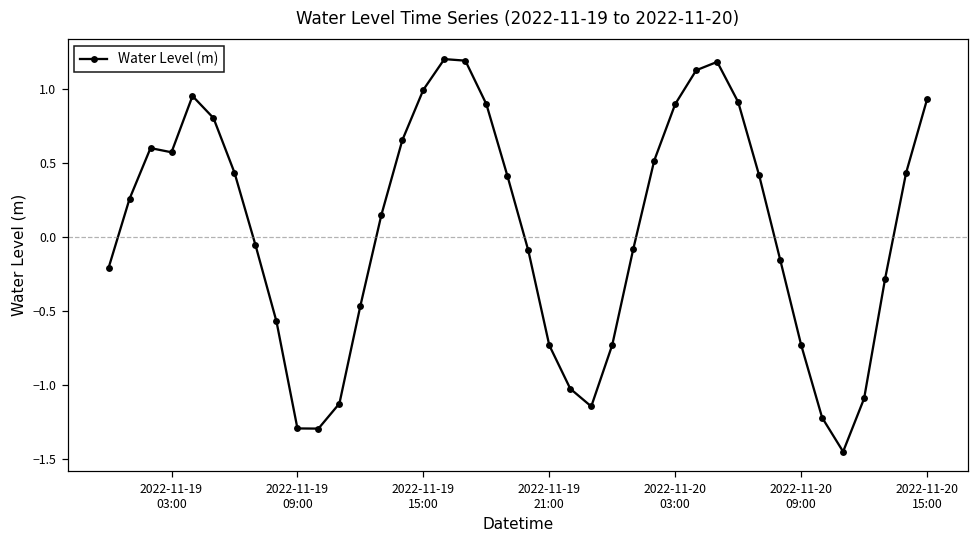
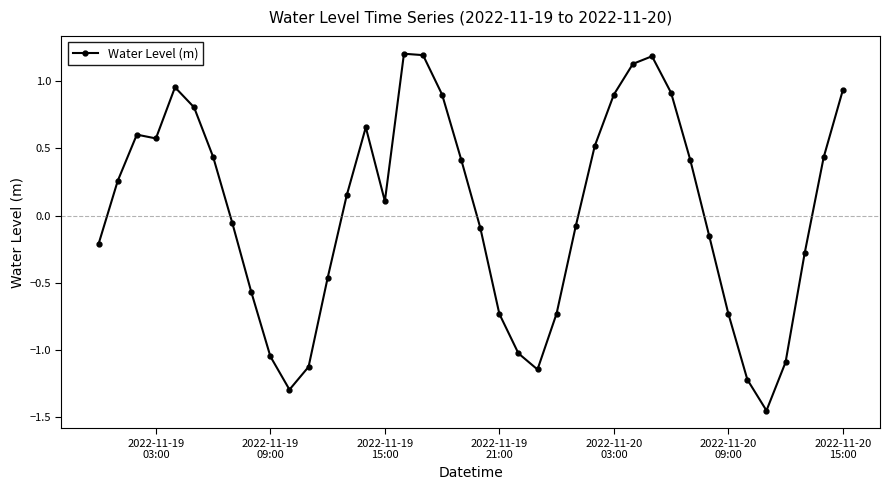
2022-11-19 09:00: -1.29 -> -1.05
2022-11-19 15:00: 1.00 -> 0.11
